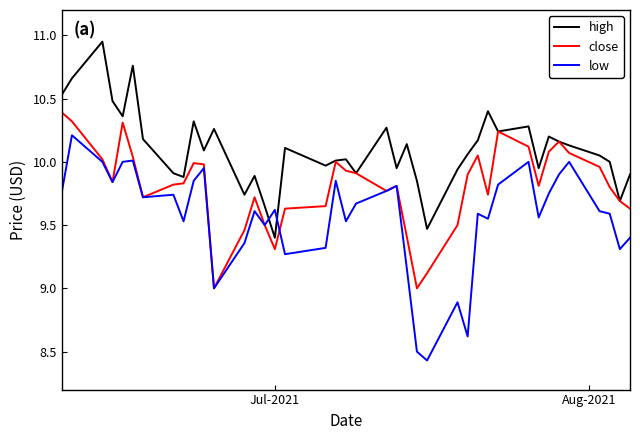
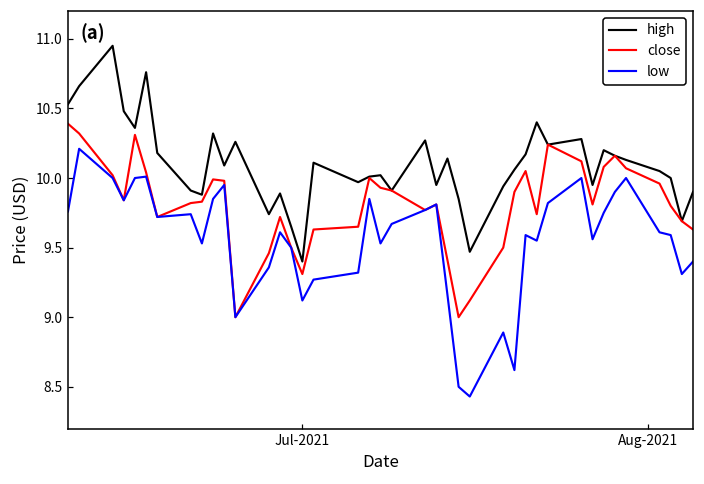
low, Jul-2021: 9.62 -> 9.12
